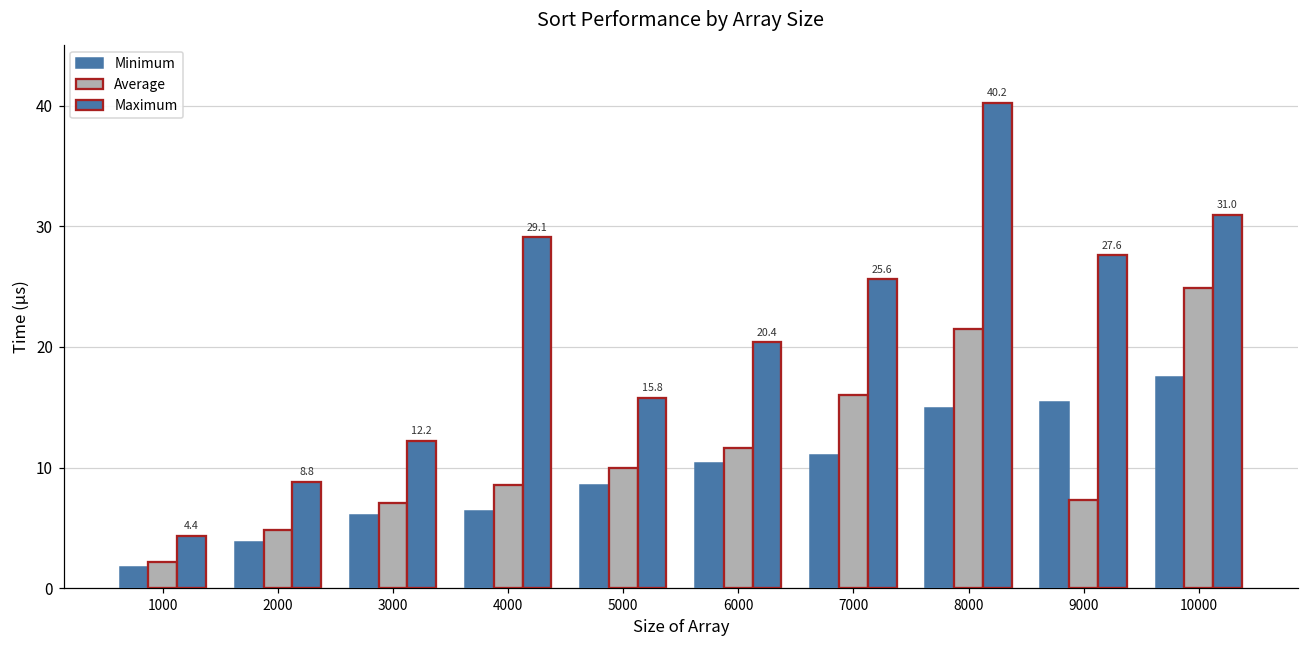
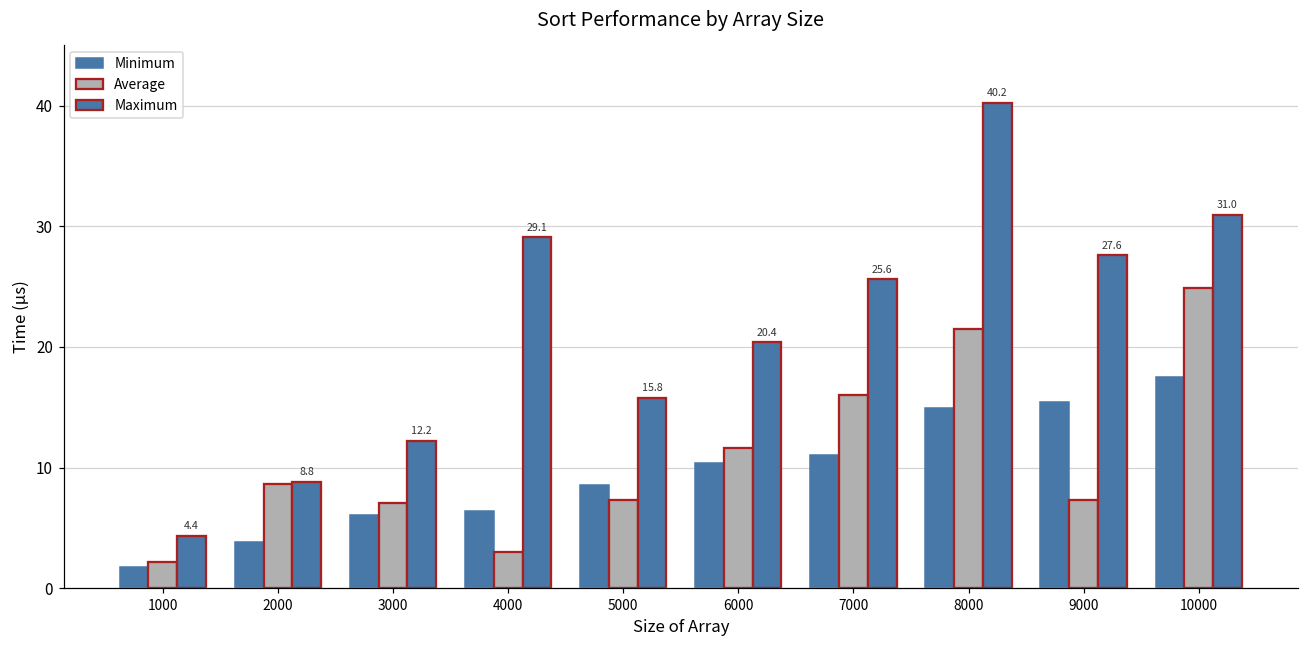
Average, 2000: 4.8 -> 8.6
Average, 4000: 8.6 -> 3.0
Average, 5000: 9.9 -> 7.3
